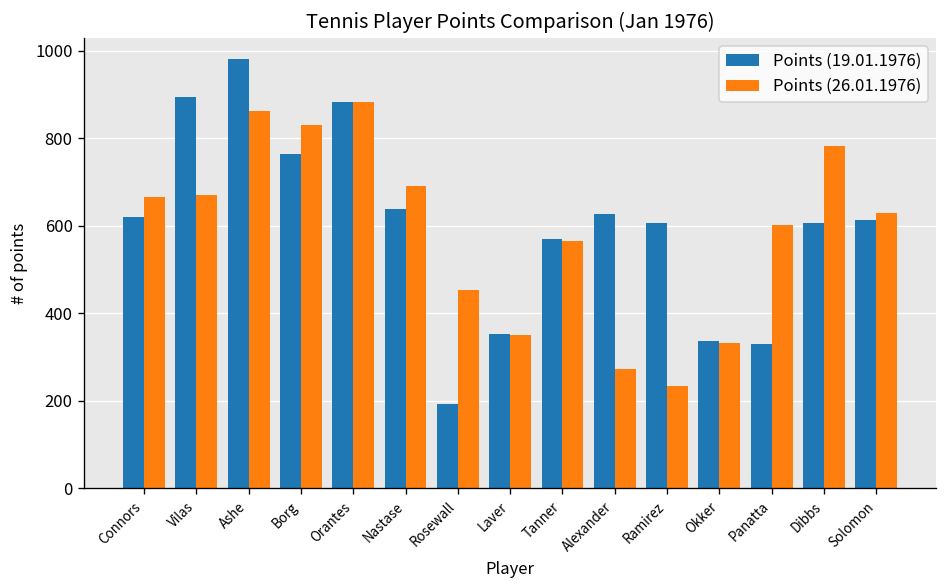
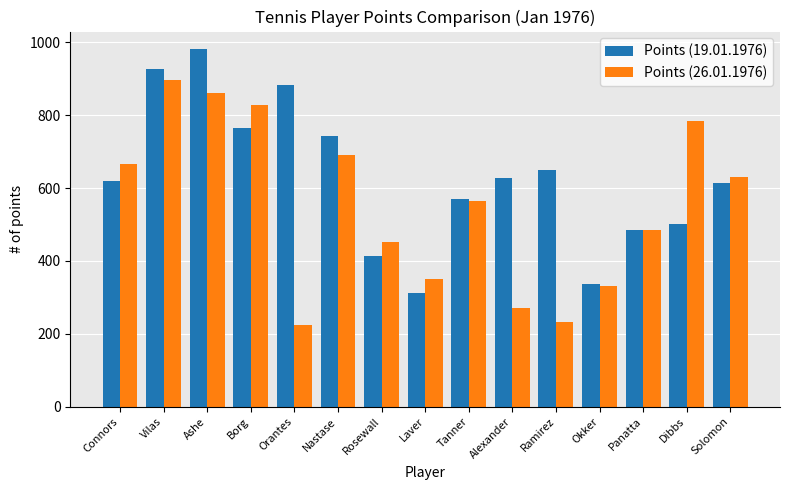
Points (19.01.1976), Vilas: 900 -> 930
Points (26.01.1976), Vilas: 670 -> 900
Points (26.01.1976), Orantes: 880 -> 230
Points (19.01.1976), Nastase: 640 -> 740
Points (19.01.1976), Rosewall: 190 -> 420
Points (19.01.1976), Laver: 350 -> 310
Points (19.01.1976), Ramirez: 610 -> 650
Points (19.01.1976), Panatta: 330 -> 490
Points (26.01.1976), Panatta: 600 -> 480
Points (19.01.1976), Dibbs: 610 -> 500
